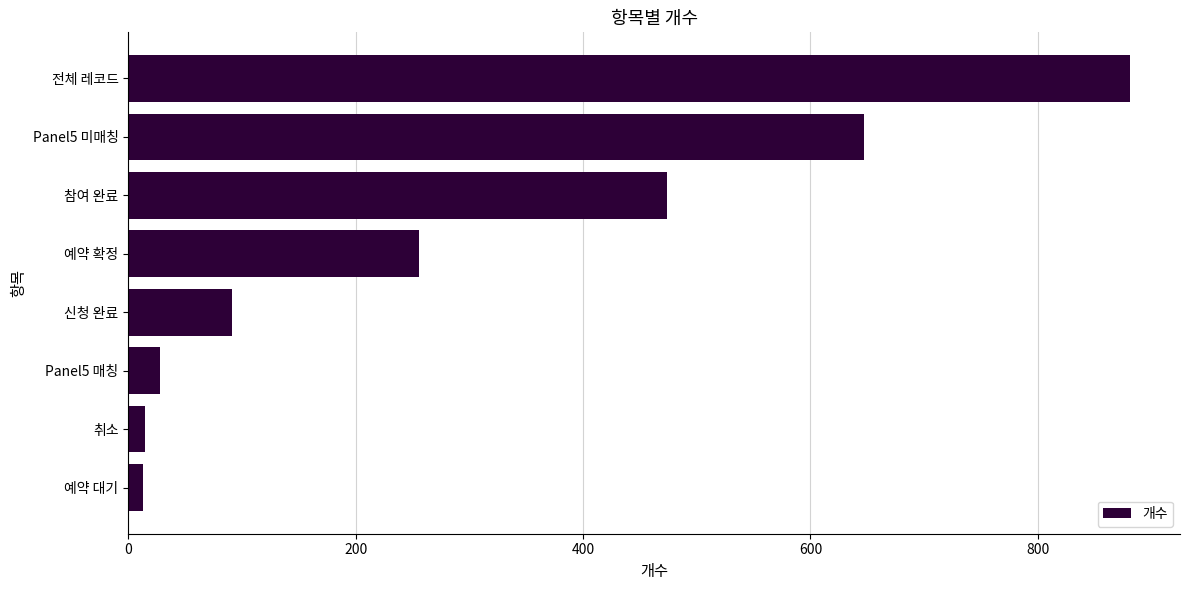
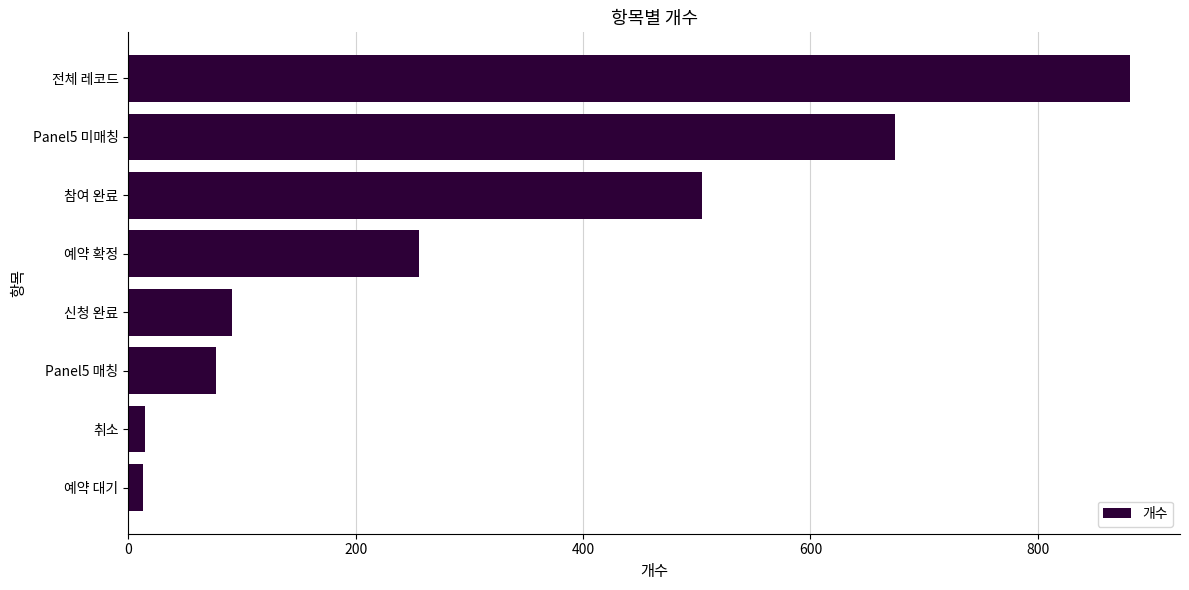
Panel5 미매칭: 647 -> 674
참여 완료: 474 -> 505
Panel5 매칭: 28 -> 77
